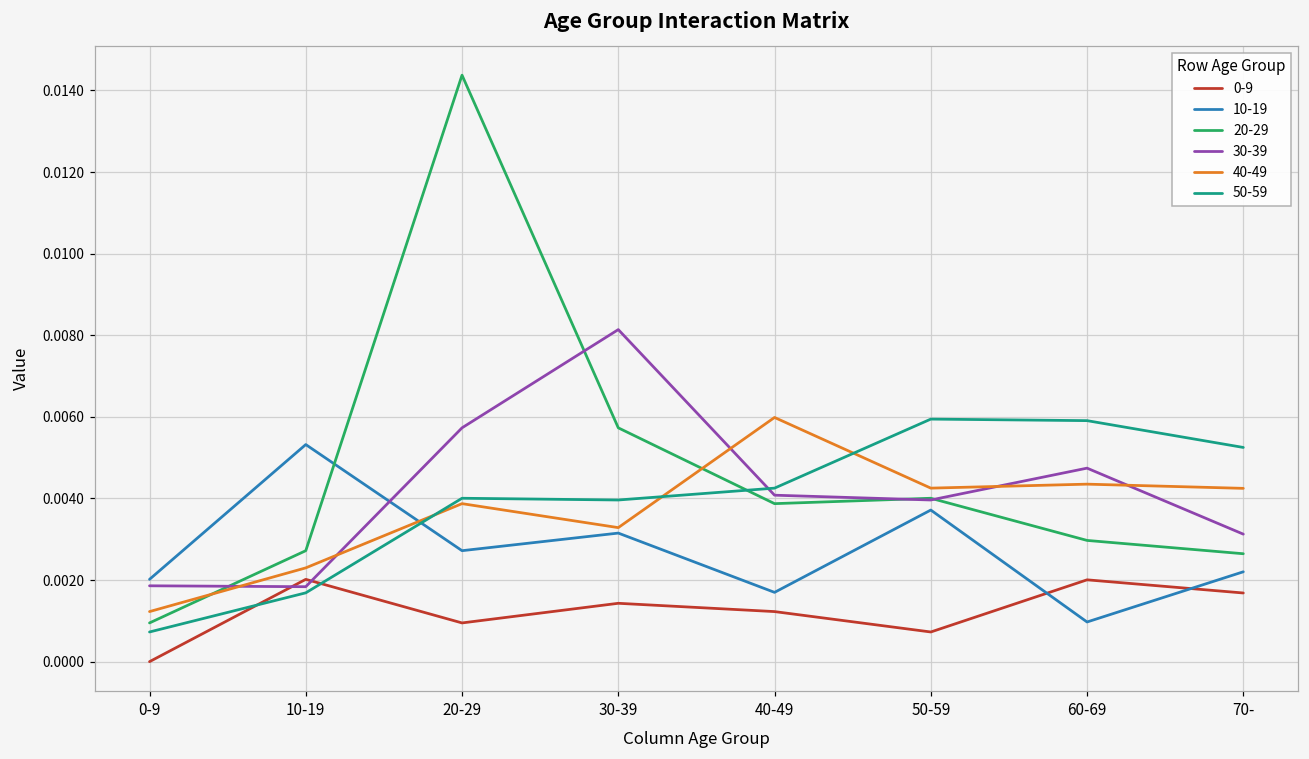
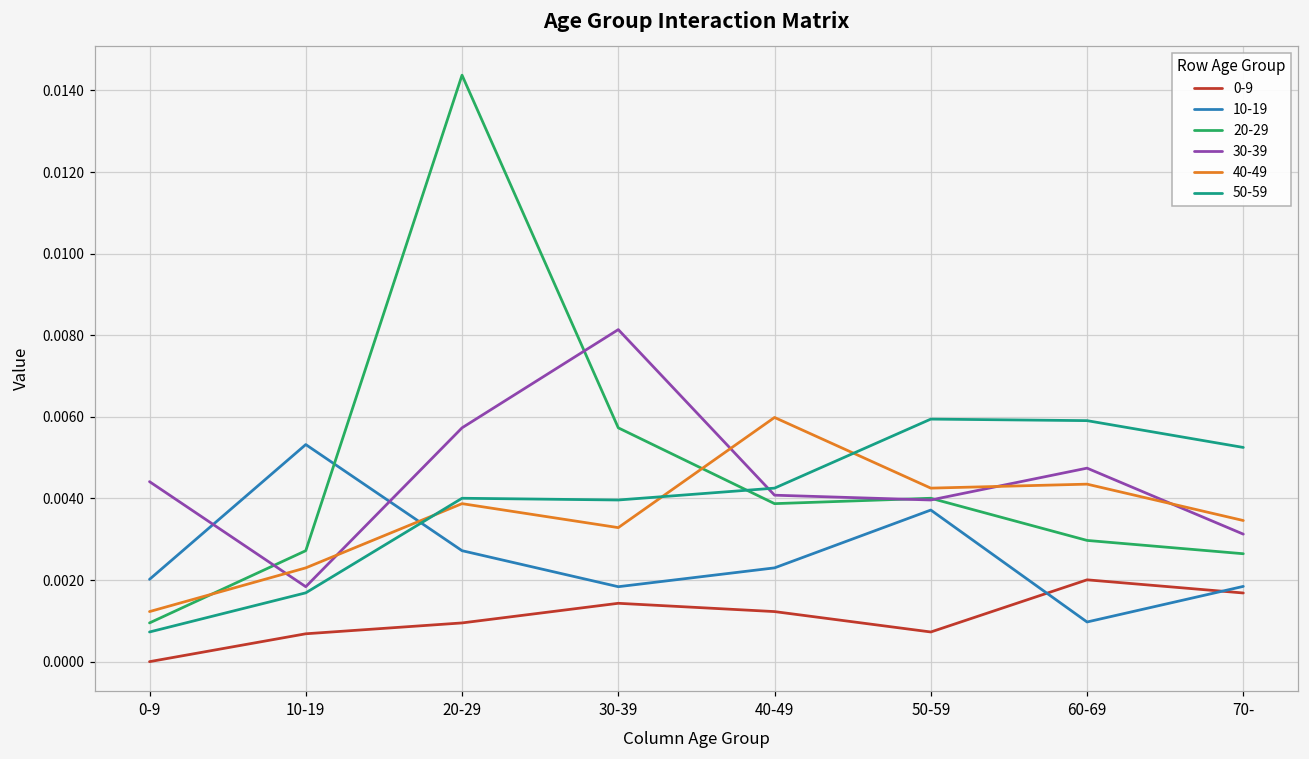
30-39, 0-9: 0.0019 -> 0.0044
0-9, 10-19: 0.0020 -> 0.0007
10-19, 30-39: 0.0032 -> 0.0018
10-19, 40-49: 0.0017 -> 0.0023
10-19, 70-: 0.0022 -> 0.0018
40-49, 70-: 0.0042 -> 0.0035
